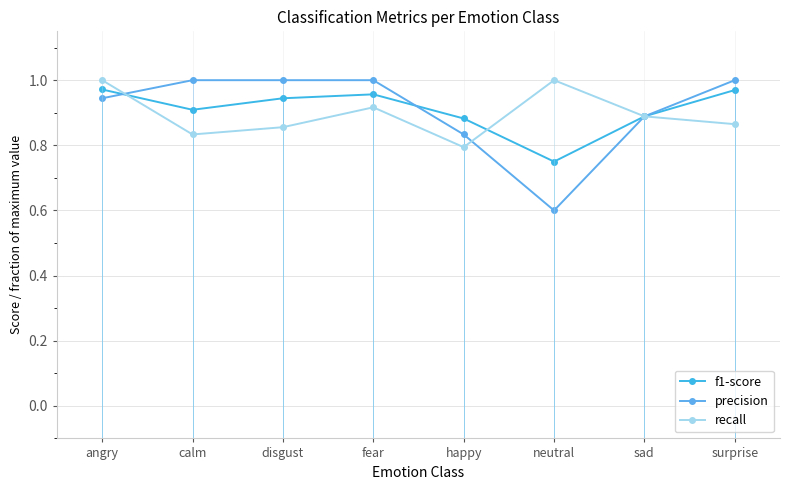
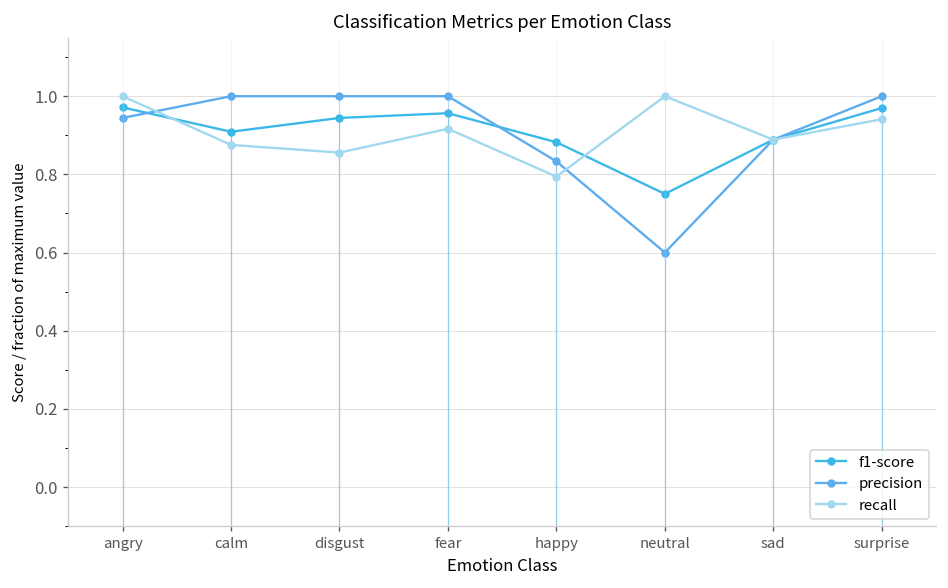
recall, calm: 0.83 -> 0.88
recall, surprise: 0.86 -> 0.94
